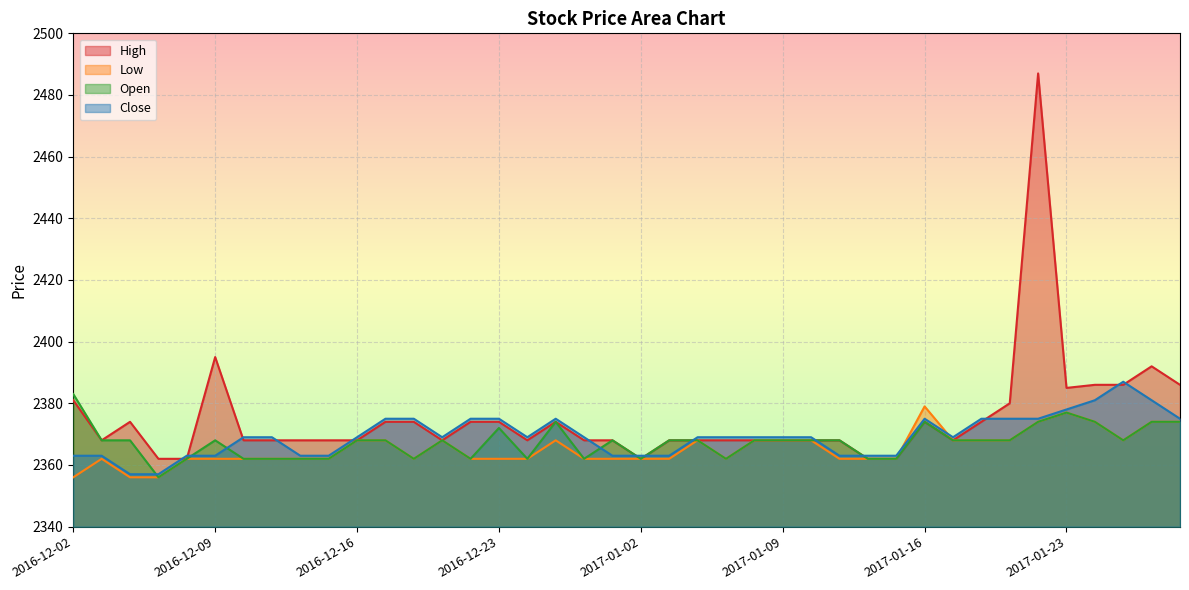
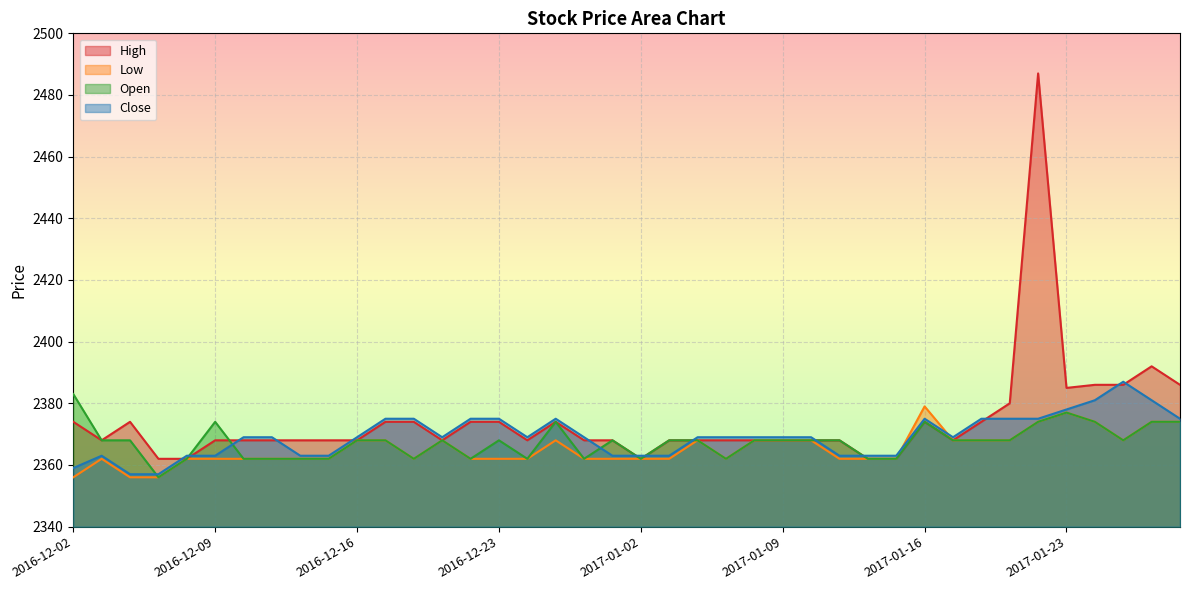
High, 2016-12-02: 2381 -> 2374
Close, 2016-12-02: 2363 -> 2359
High, 2016-12-09: 2395 -> 2368
Open, 2016-12-09: 2368 -> 2374
Open, 2016-12-23: 2372 -> 2368
